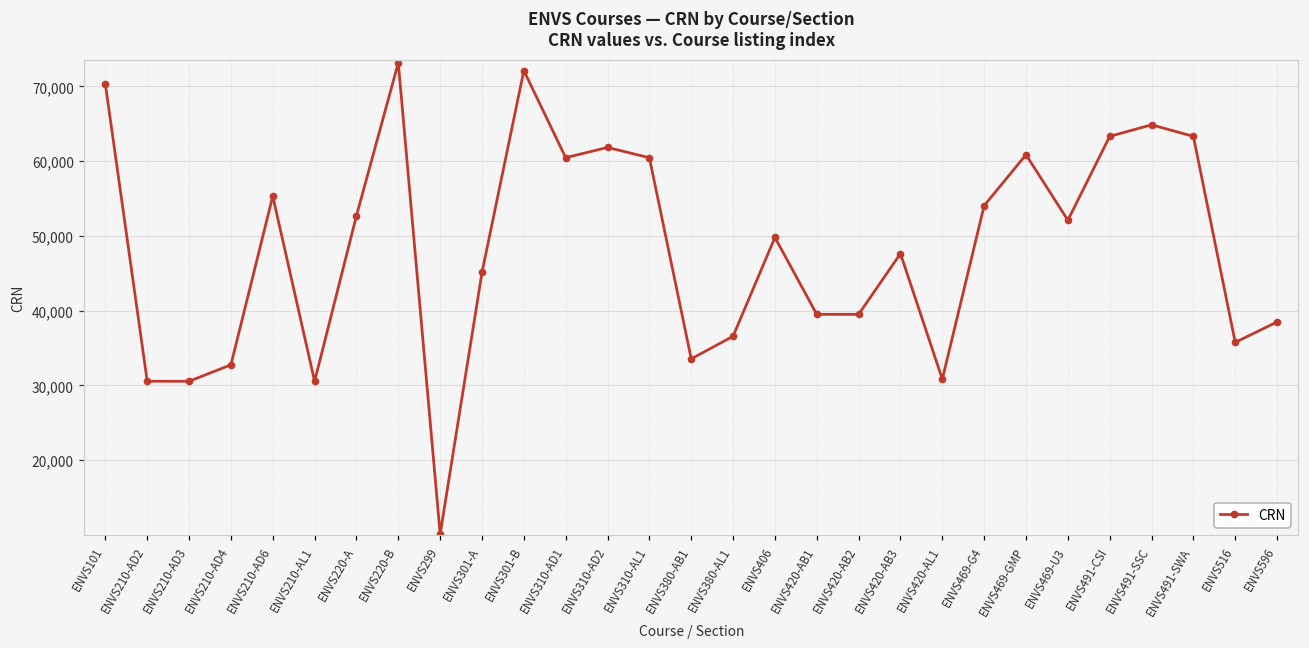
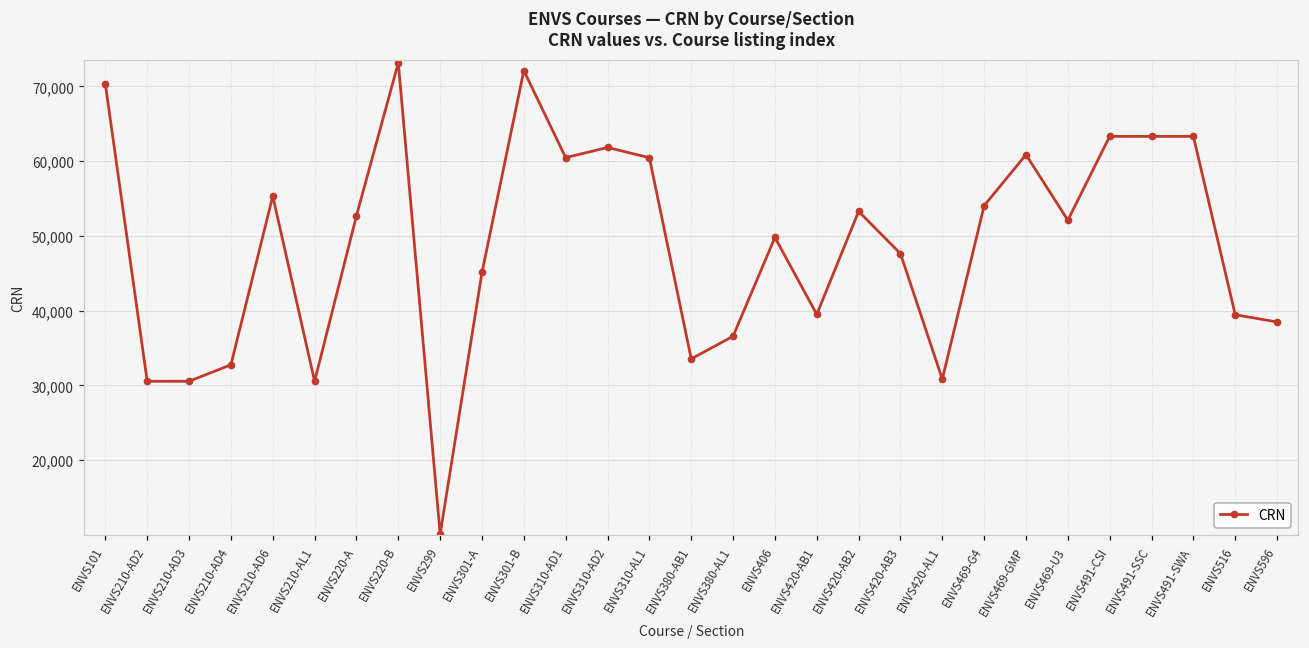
ENVS420-AB2: 40,000 -> 53,000
ENVS491-SSC: 65,000 -> 63,000
ENVS516: 36,000 -> 39,000
